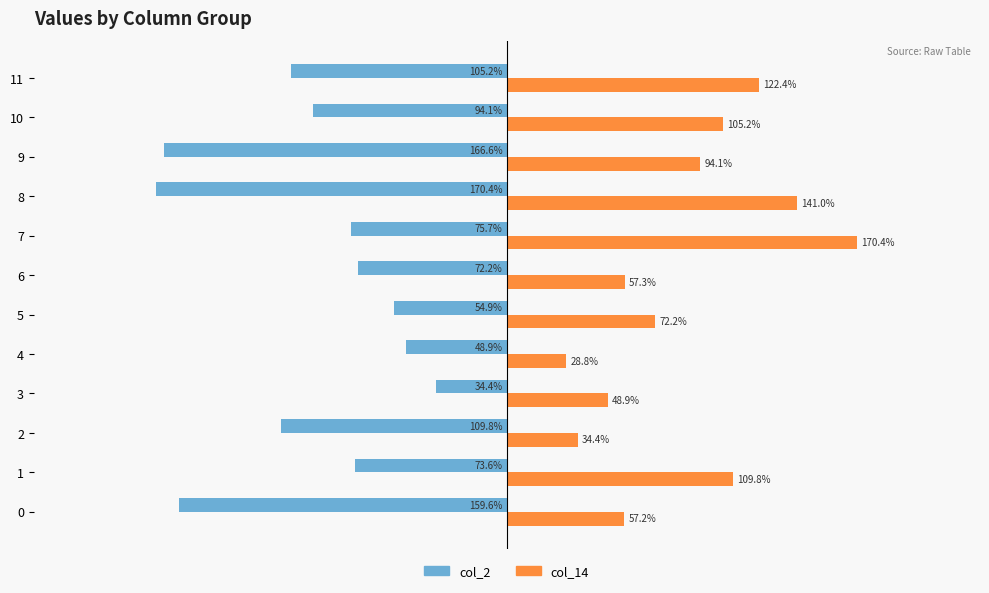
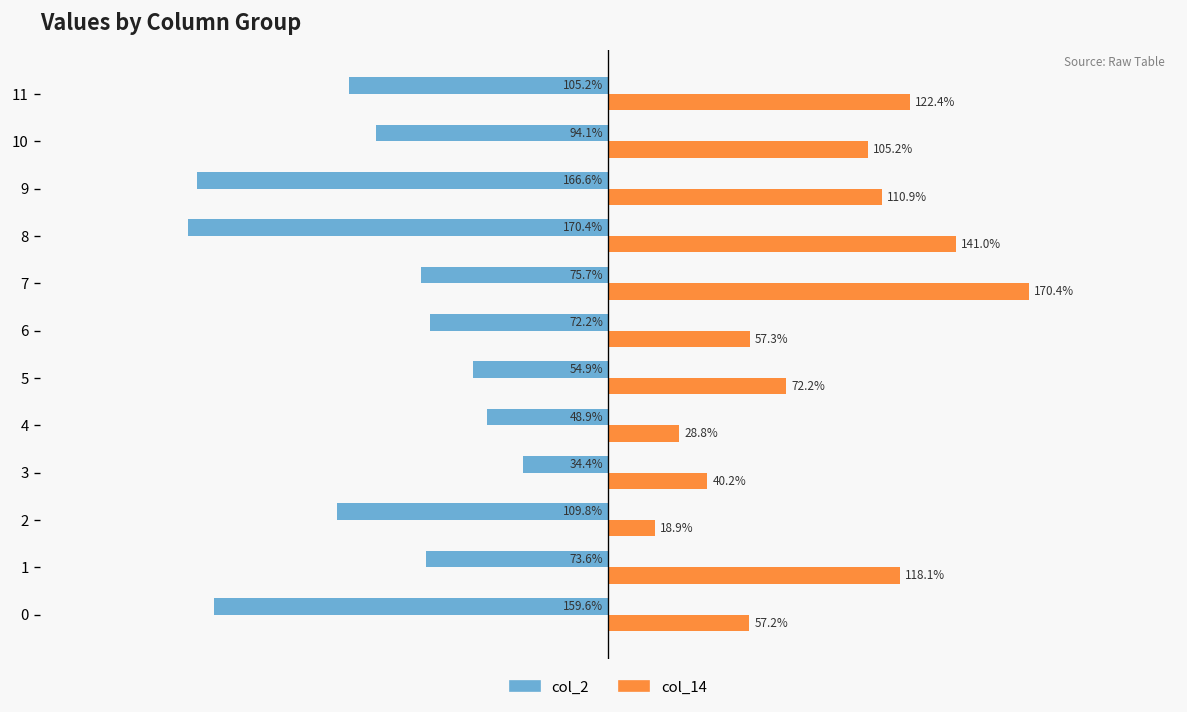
col_14, 9: 94.1% -> 110.9%
col_14, 3: 48.9% -> 40.2%
col_14, 2: 34.4% -> 18.9%
col_14, 1: 109.8% -> 118.1%
